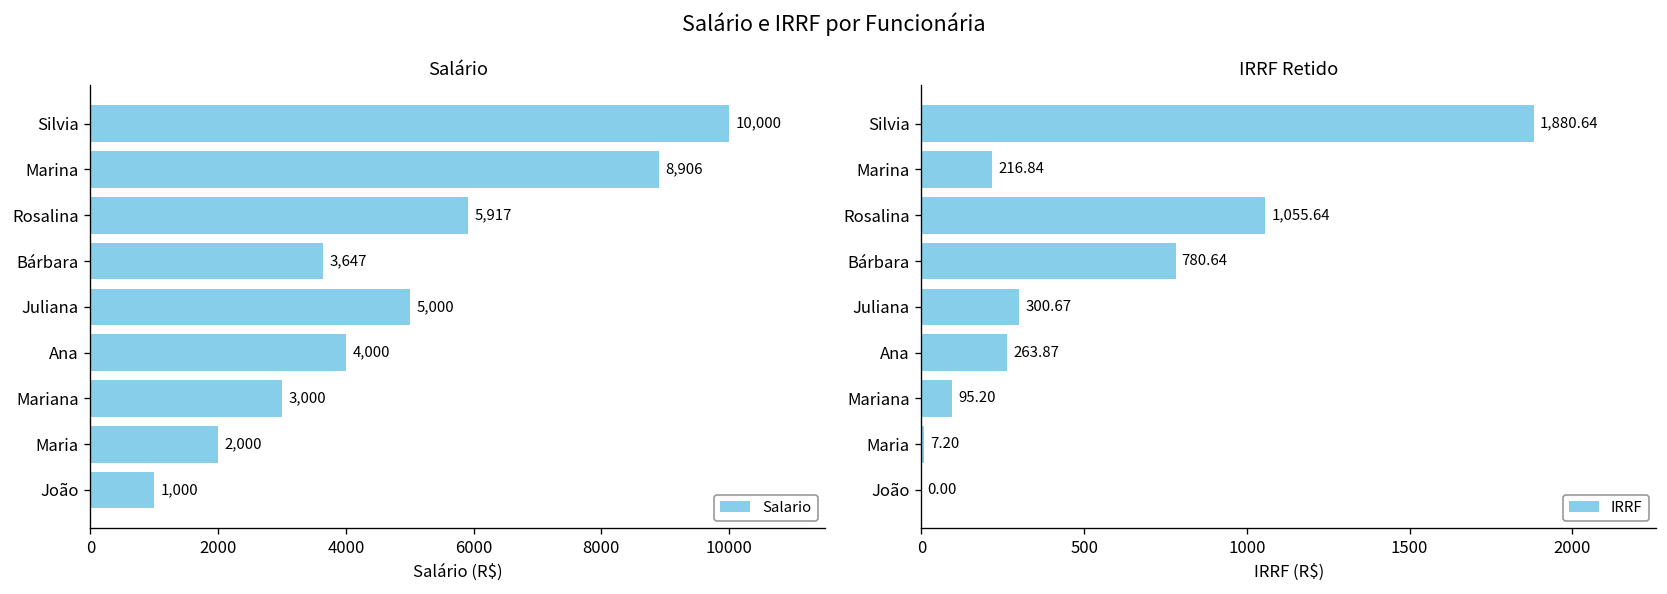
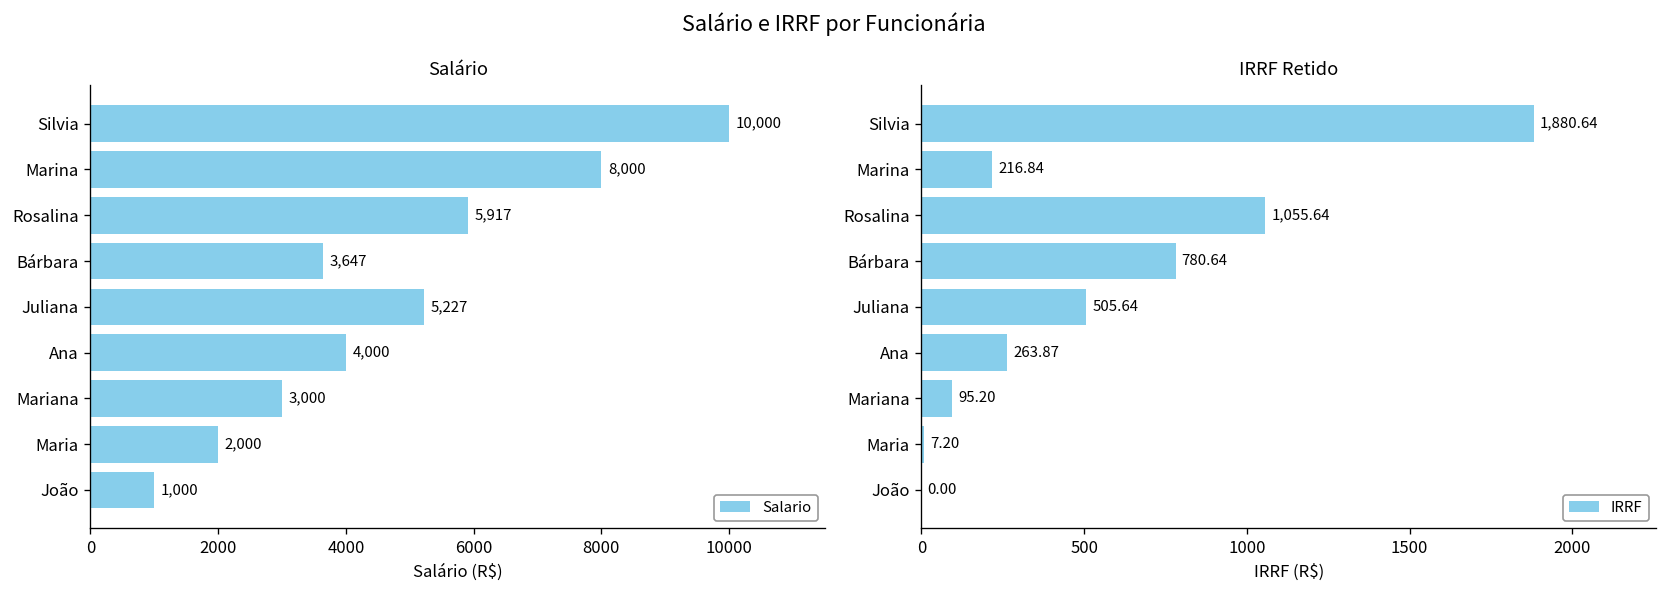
Salário, Marina: 8,906 -> 8,000
Salário, Juliana: 5,000 -> 5,227
IRRF Retido, Juliana: 300.67 -> 505.64
